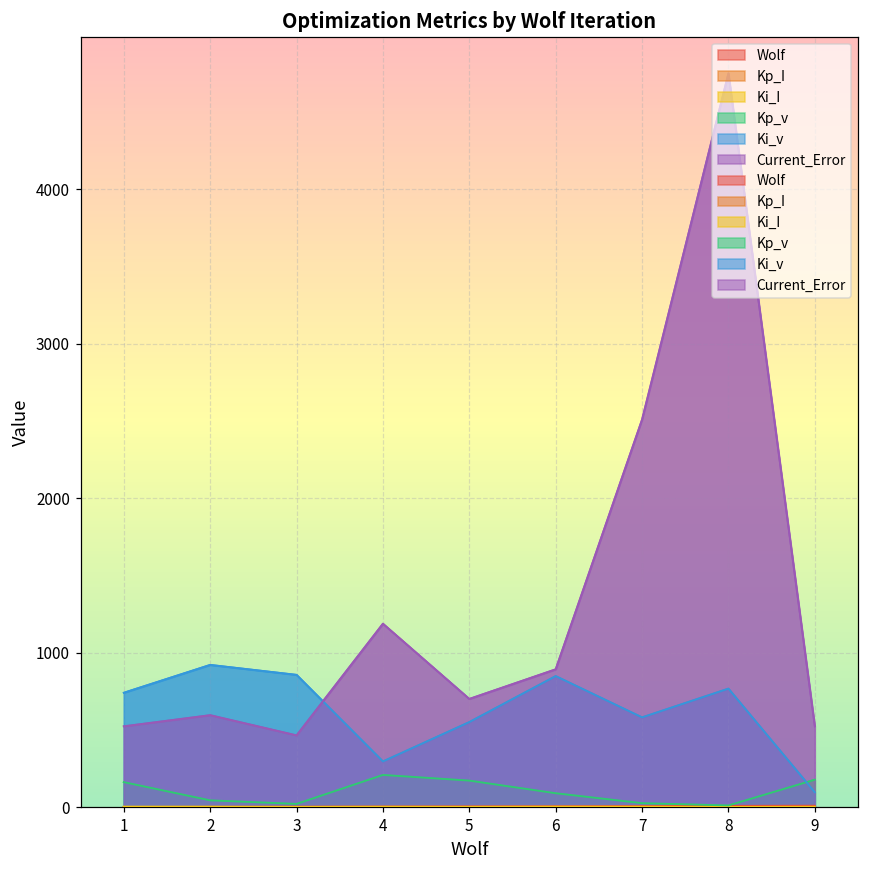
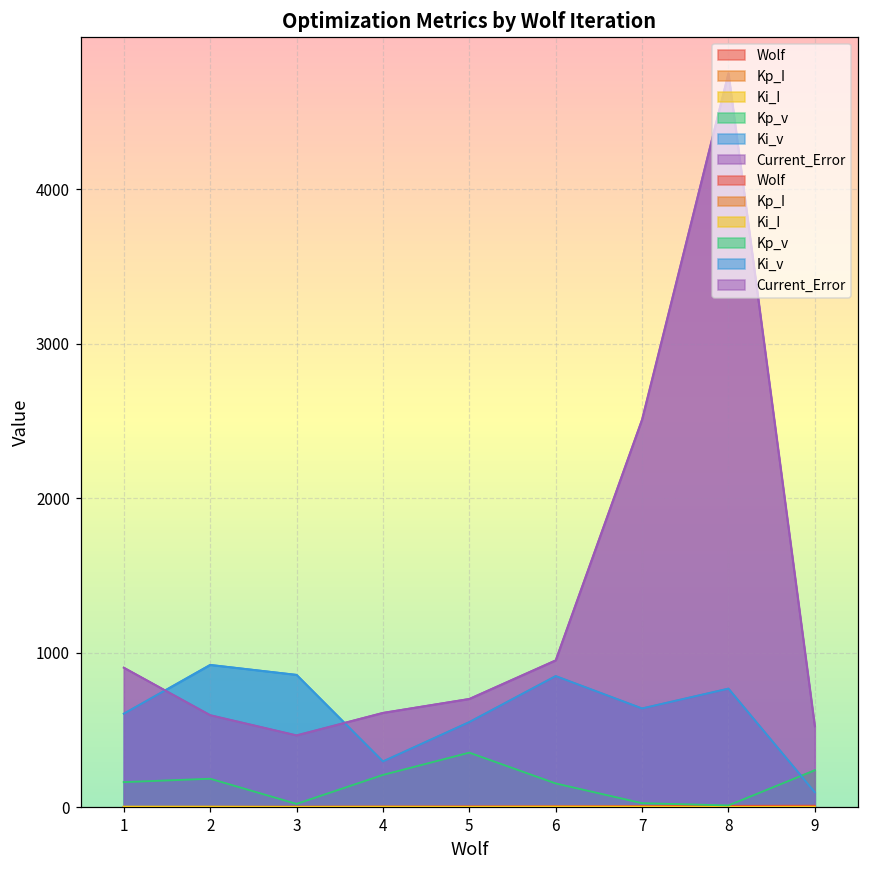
Ki_v, 1: 740 -> 600
Current_Error, 1: 520 -> 900
Kp_v, 2: 40 -> 180
Current_Error, 4: 1190 -> 610
Kp_v, 5: 170 -> 350
Kp_v, 6: 90 -> 150
Current_Error, 6: 890 -> 950
Ki_v, 7: 580 -> 640
Kp_v, 9: 180 -> 240
